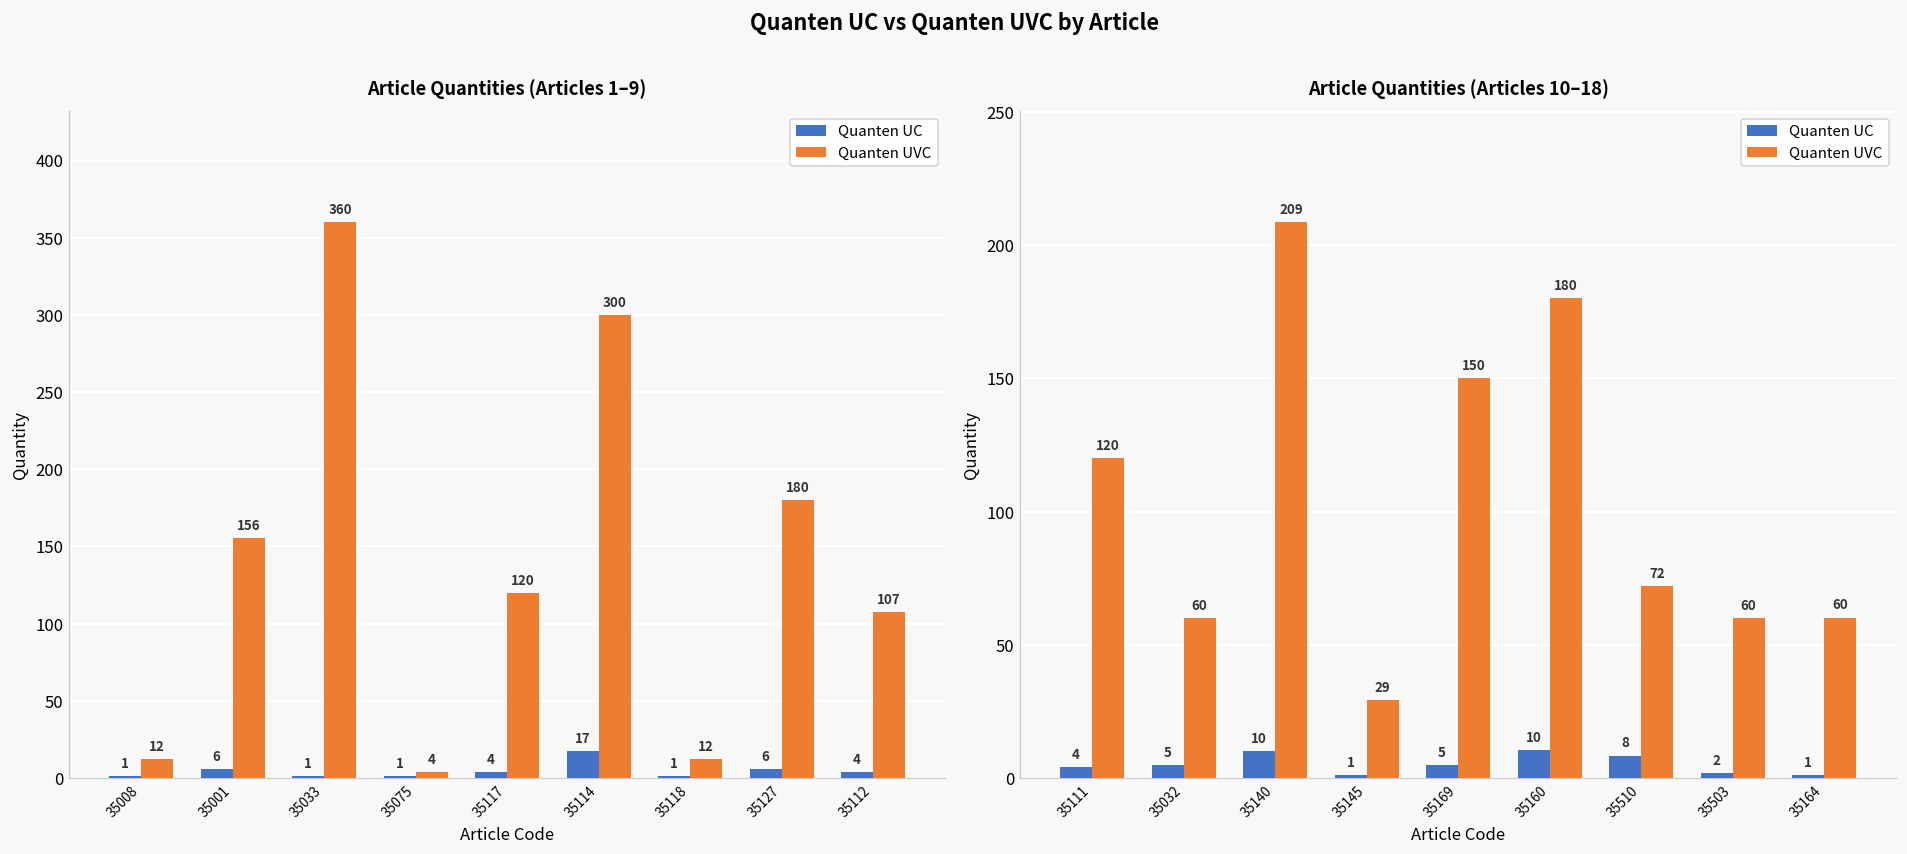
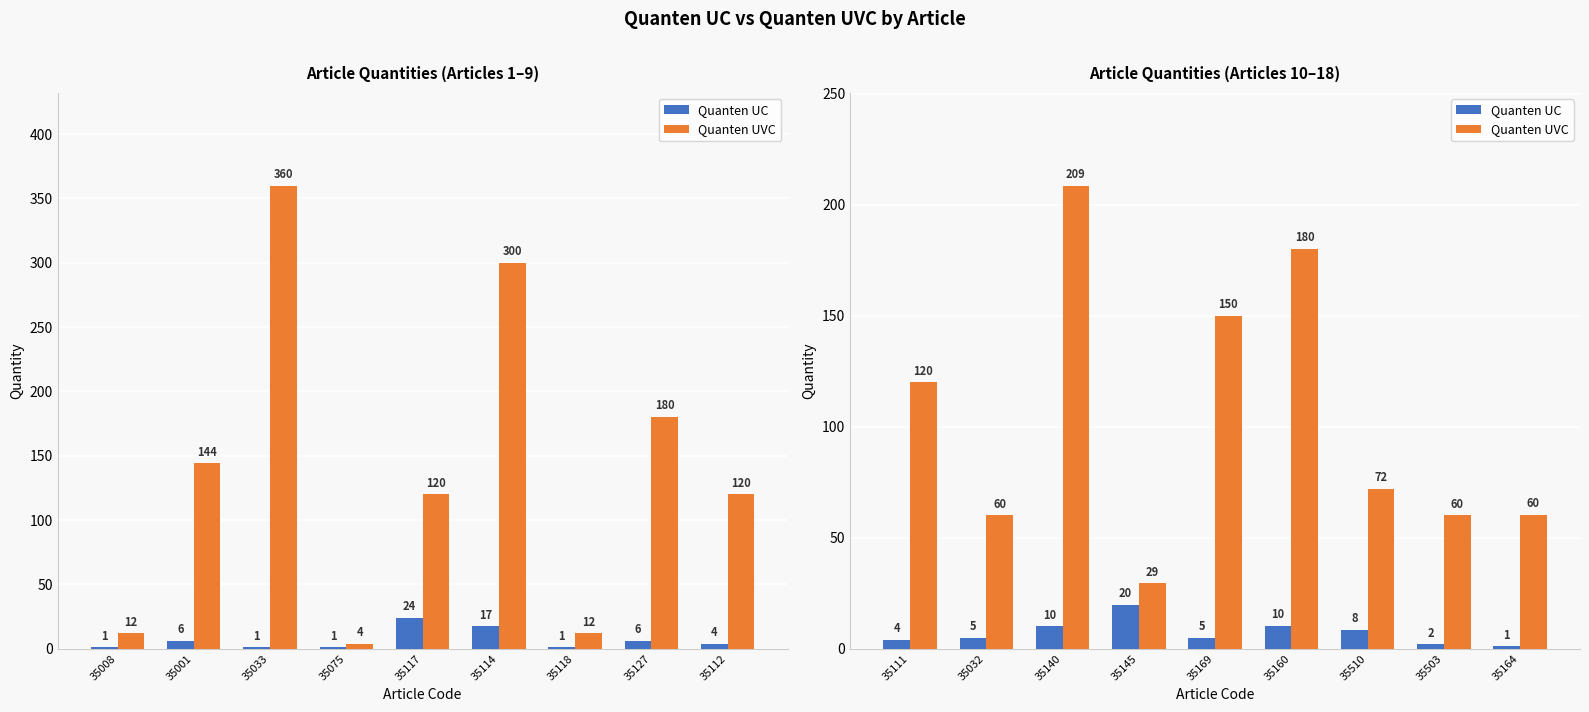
Article Quantities (Articles 1–9), Quanten UVC, 35001: 156 -> 144
Article Quantities (Articles 1–9), Quanten UC, 35117: 4 -> 24
Article Quantities (Articles 1–9), Quanten UVC, 35112: 107 -> 120
Article Quantities (Articles 10–18), Quanten UC, 35145: 1 -> 20
